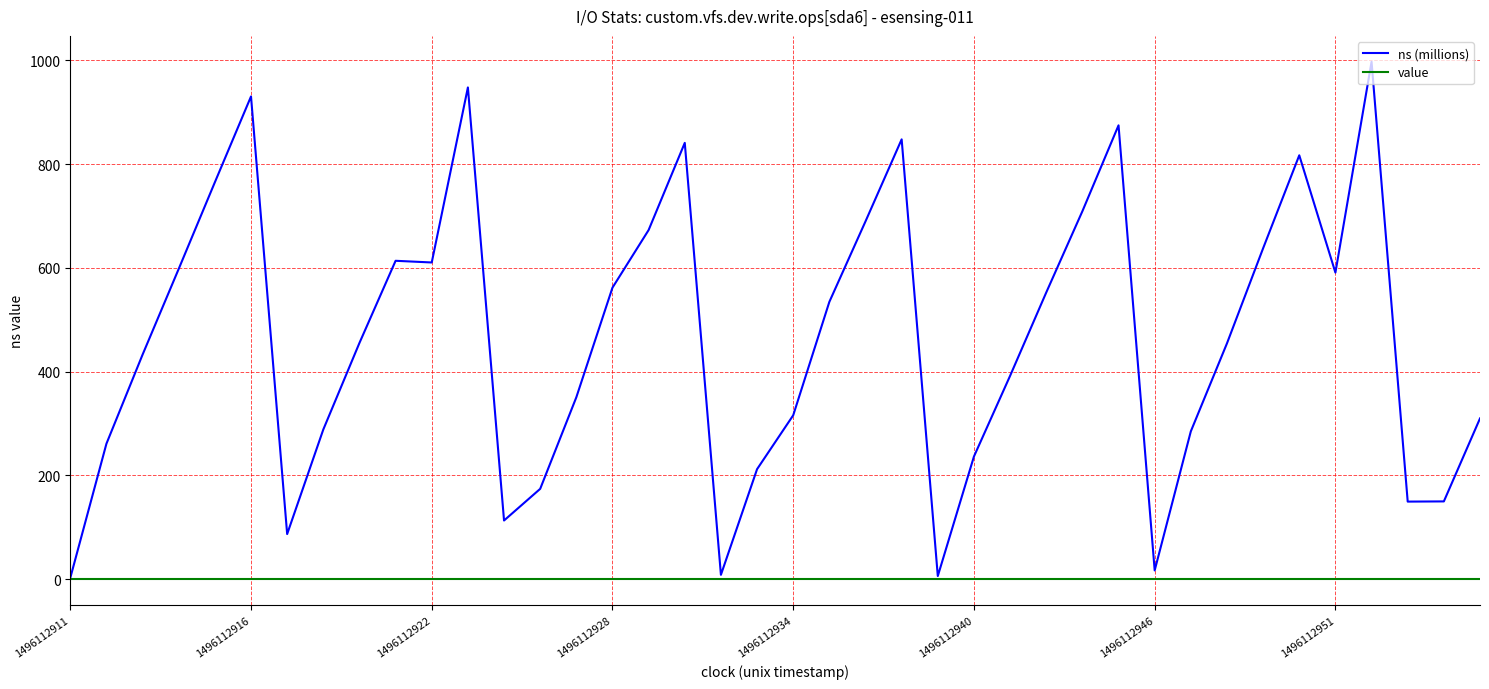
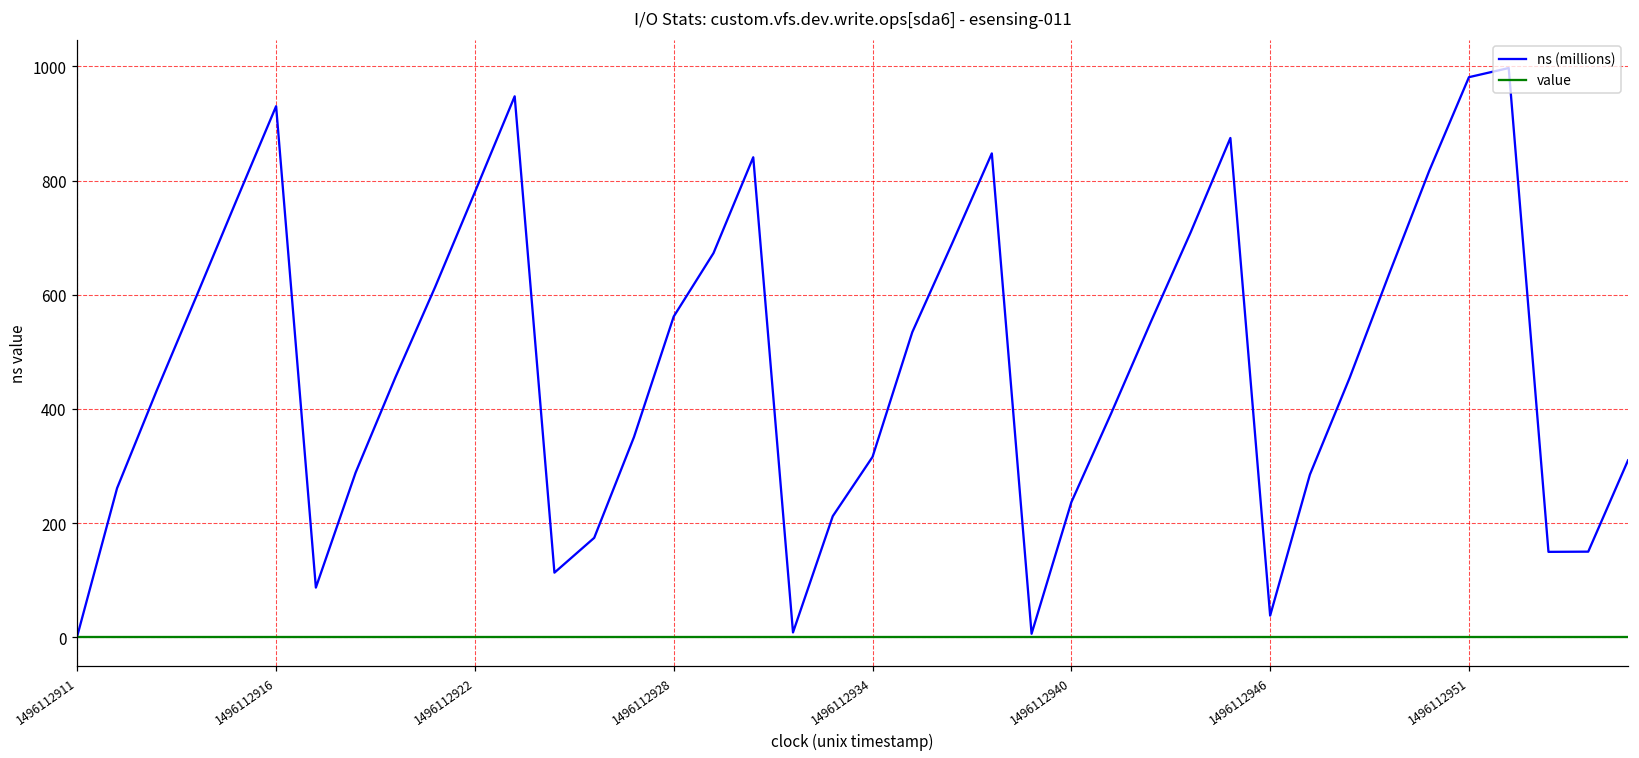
ns (millions), 1496112922: 610 -> 780
ns (millions), 1496112946: 20 -> 40
ns (millions), 1496112951: 590 -> 980
